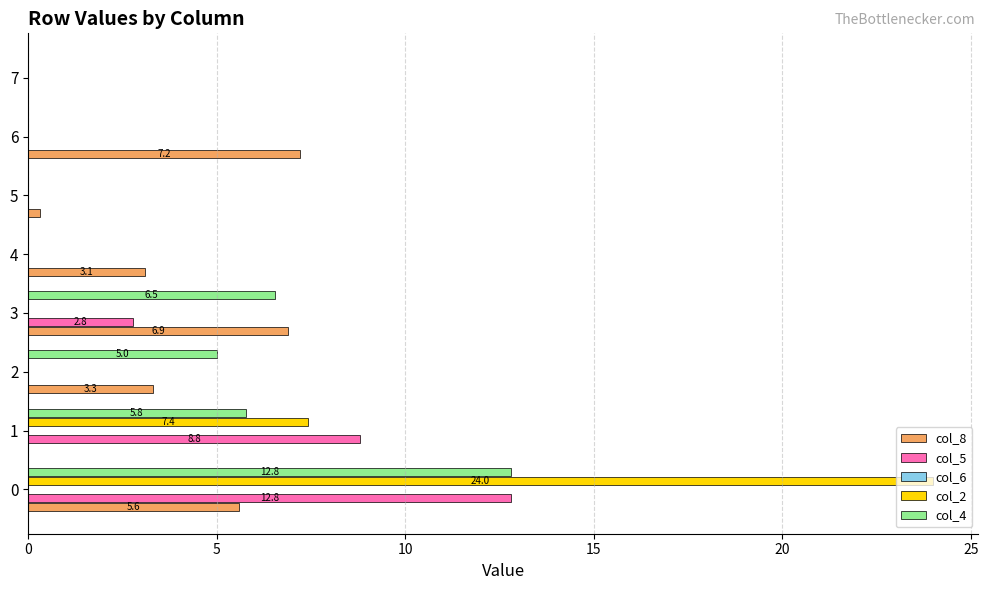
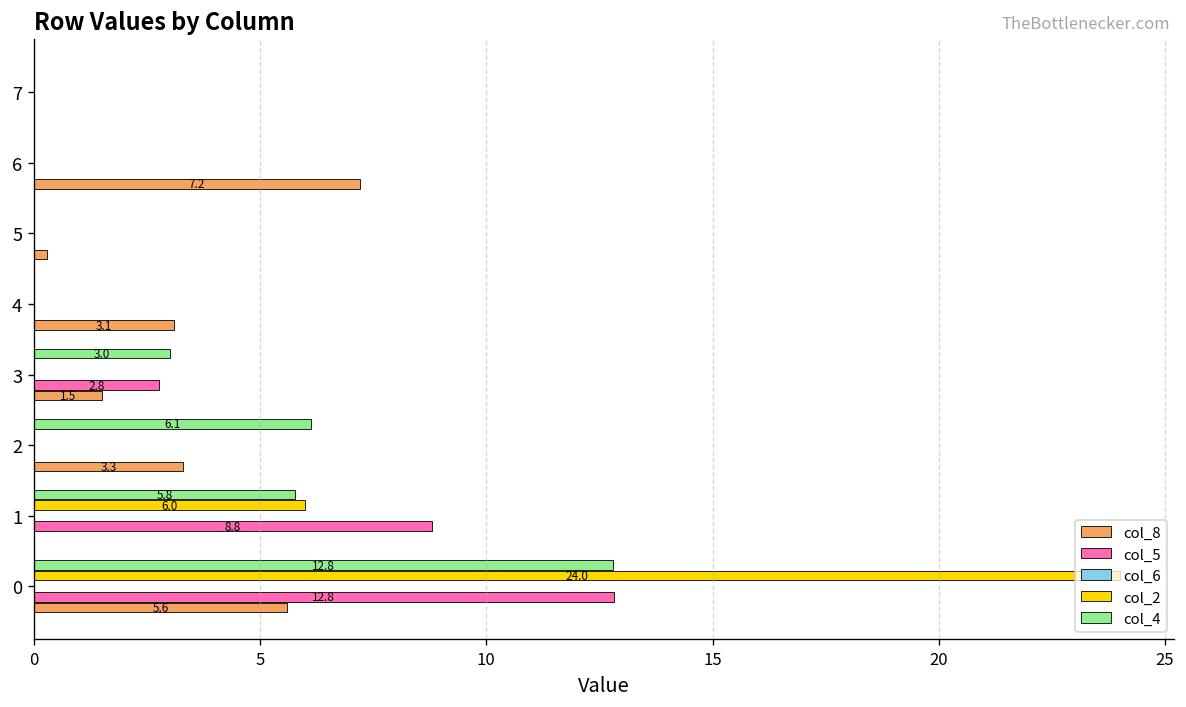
col_4, 3: 6.5 -> 3.0
col_8, 3: 6.9 -> 1.5
col_4, 2: 5.0 -> 6.1
col_2, 1: 7.4 -> 6.0
